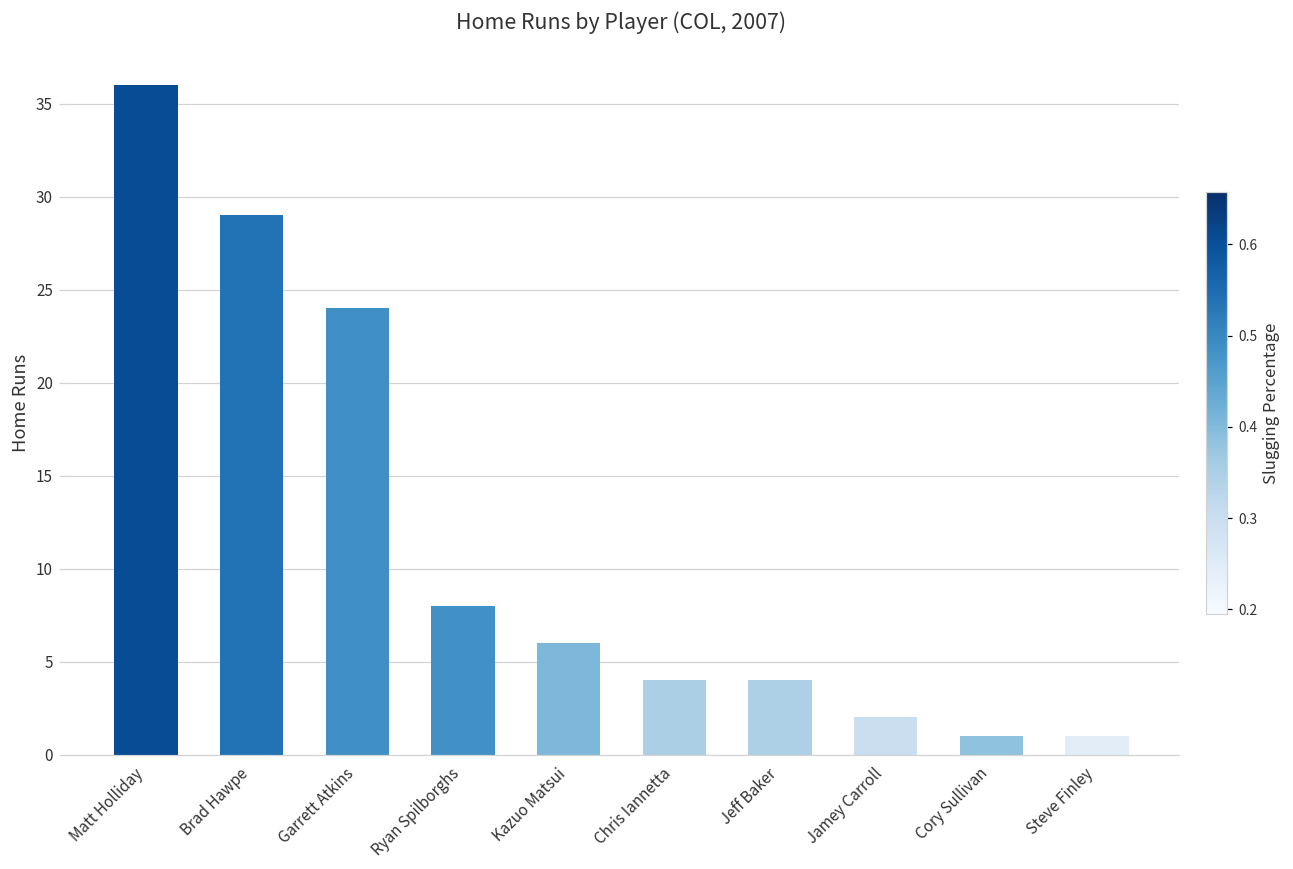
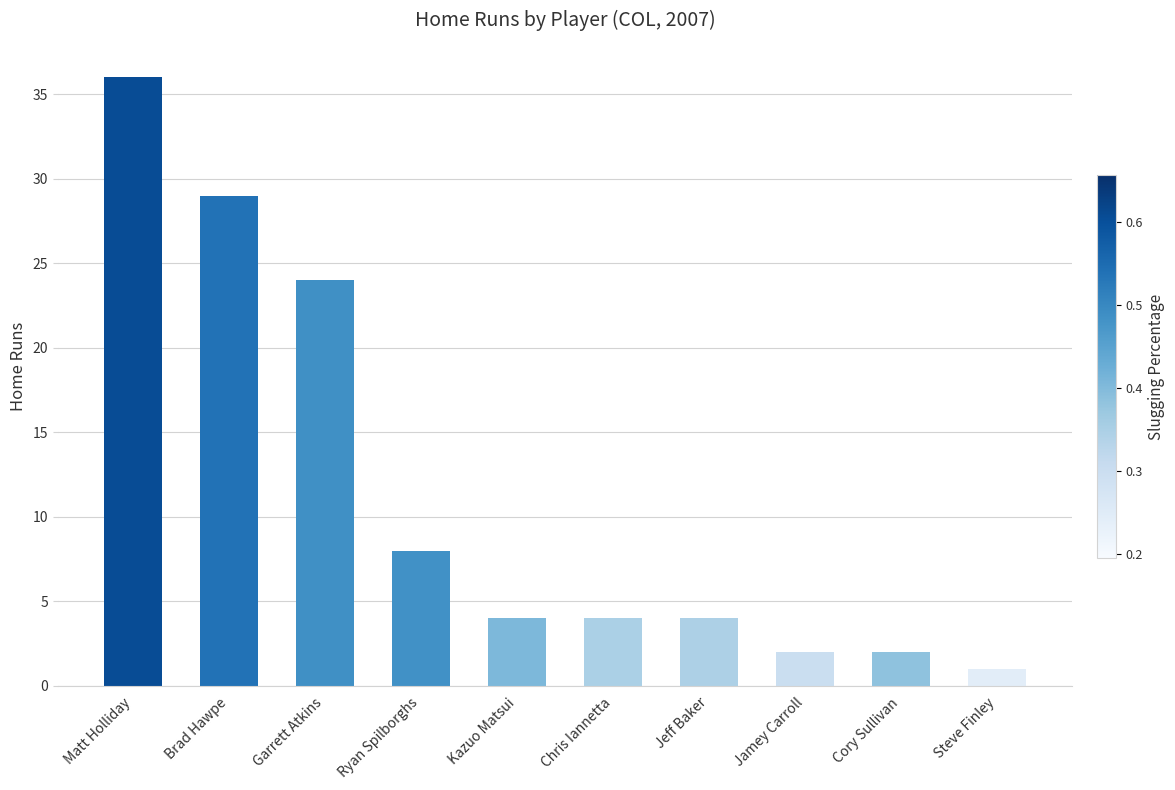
Kazuo Matsui: 6 -> 4
Cory Sullivan: 1 -> 2
